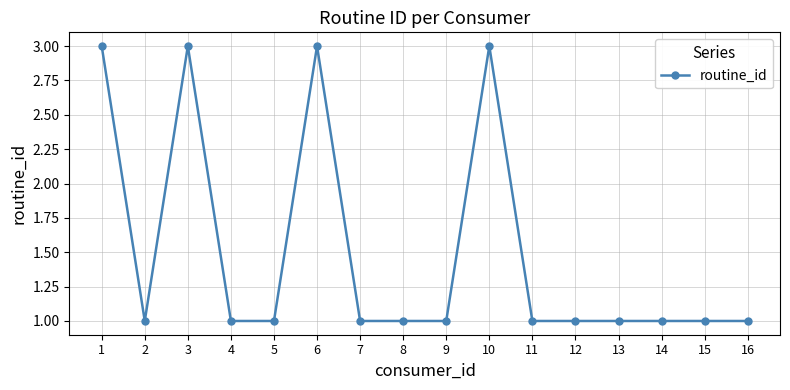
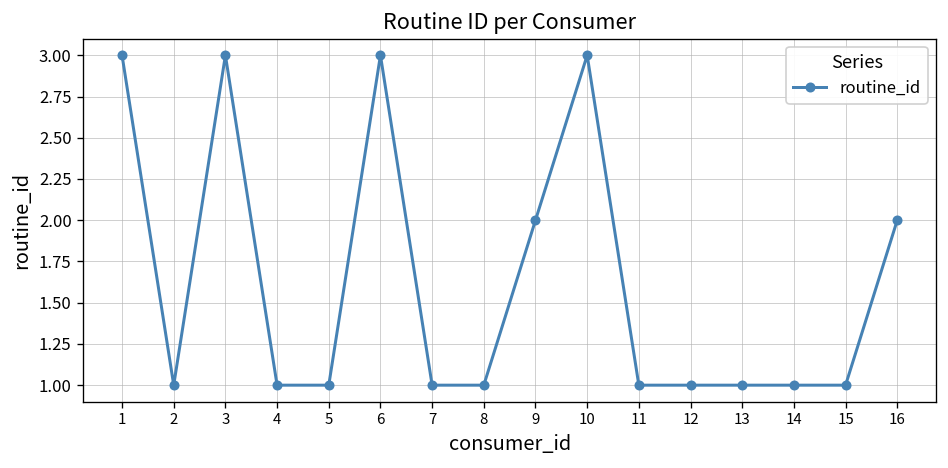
9: 1 -> 2
16: 1 -> 2
